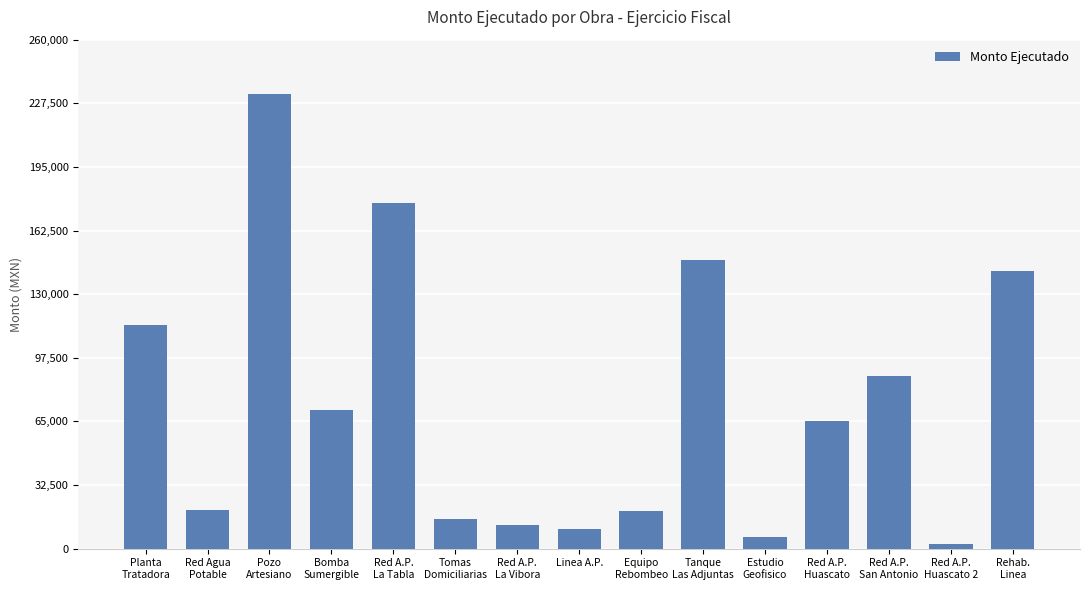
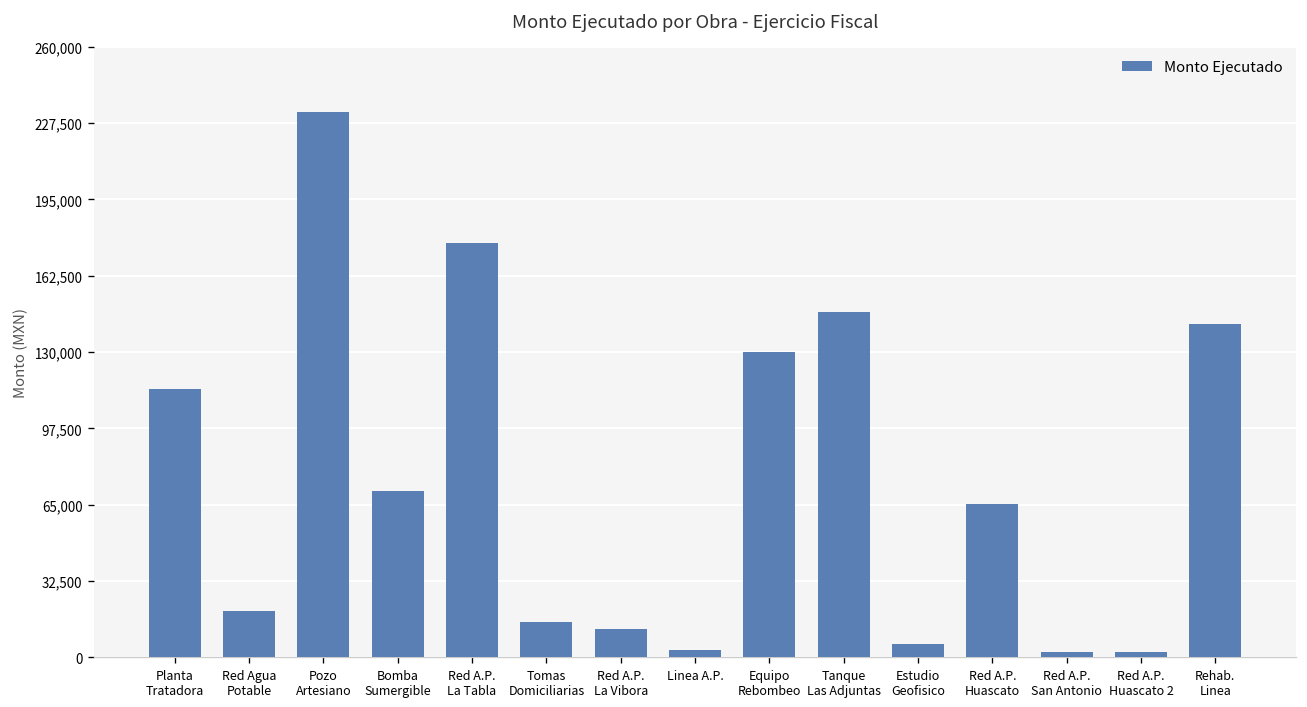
Linea A.P.: 10,000 -> 3,000
Equipo Rebombeo: 19,000 -> 130,000
Red A.P. San Antonio: 88,000 -> 2,000
